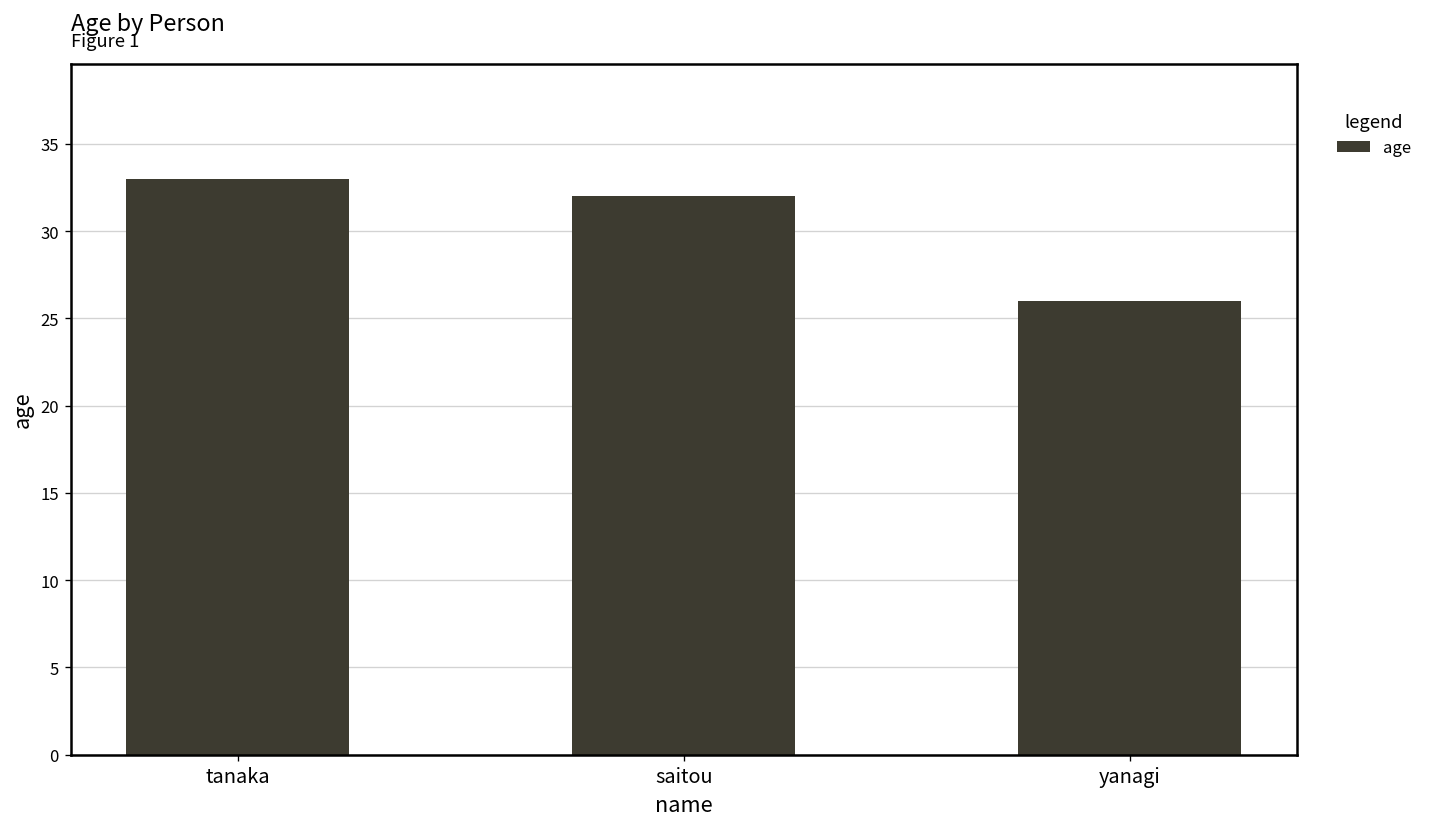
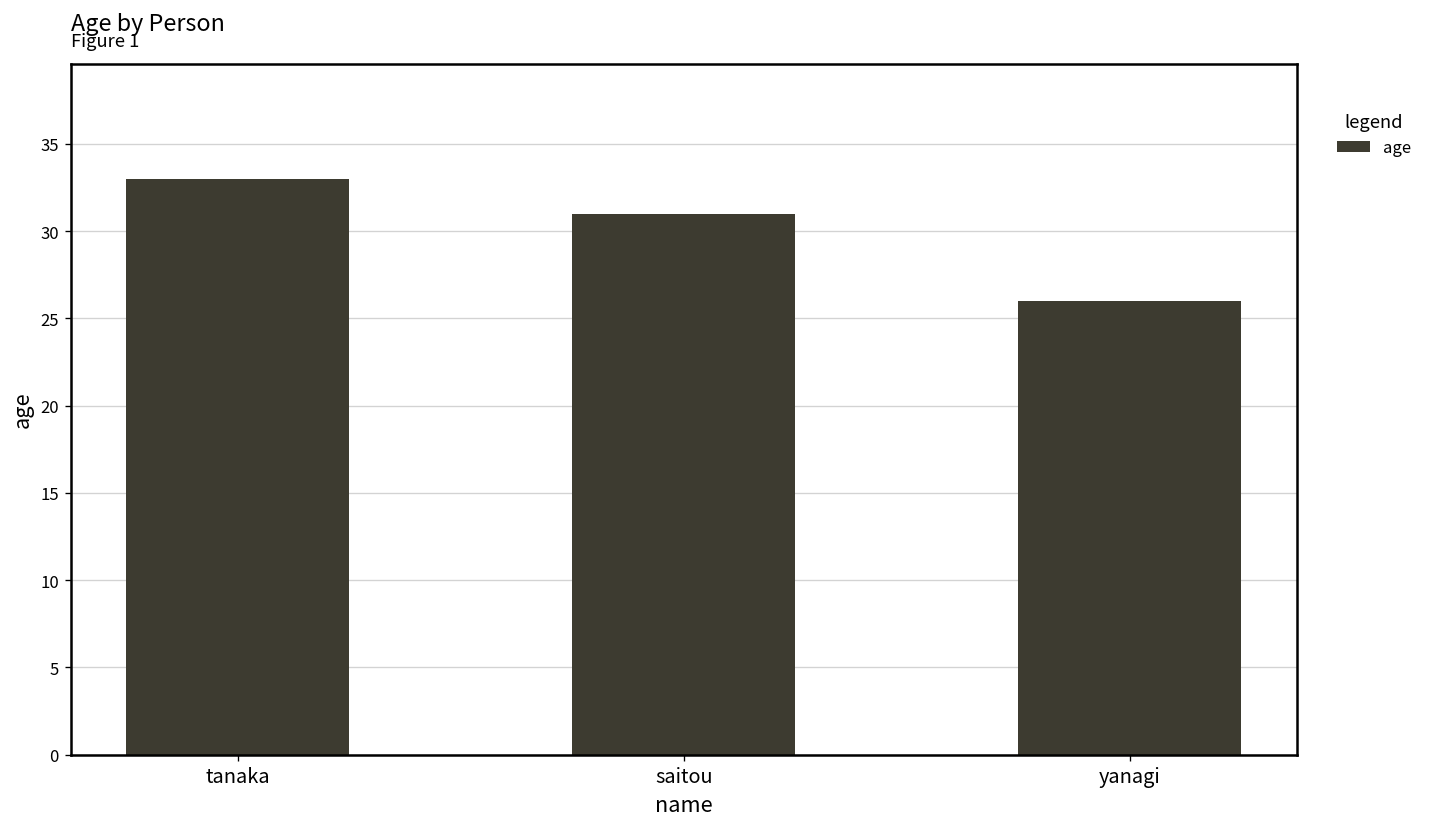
saitou: 32 -> 31
